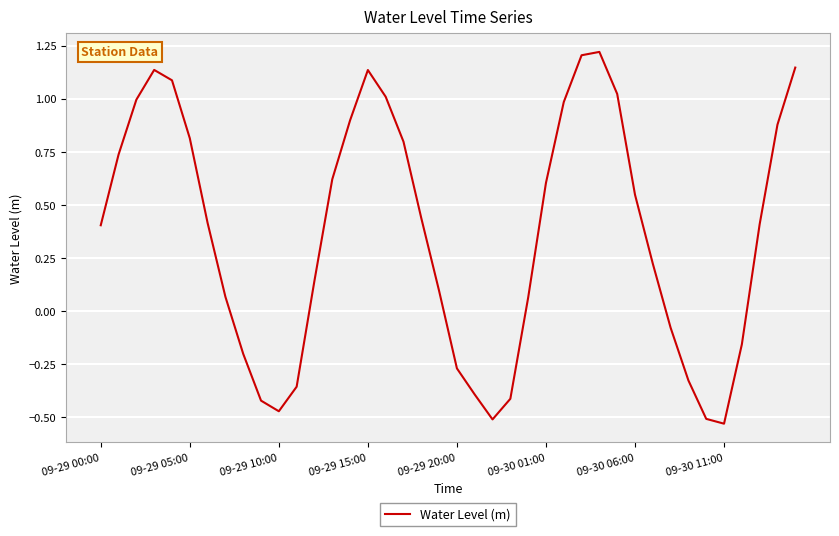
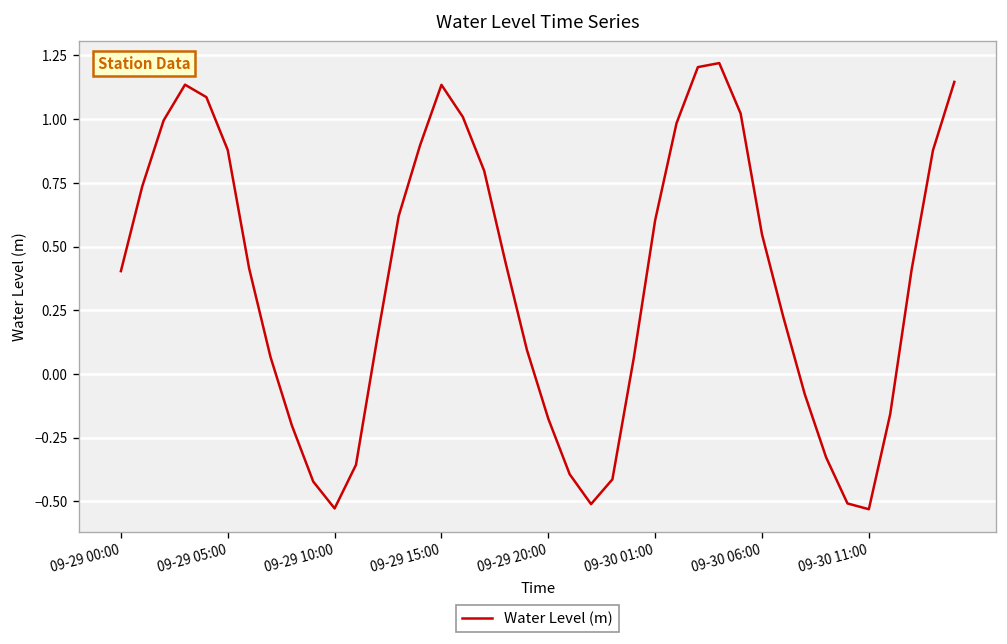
09-29 05:00: 0.81 -> 0.88
09-29 10:00: -0.47 -> -0.53
09-29 20:00: -0.27 -> -0.18
